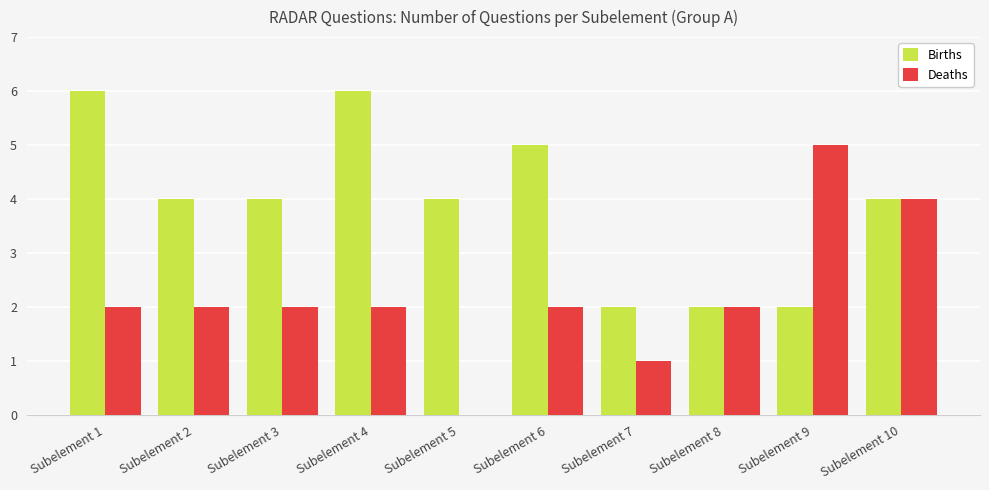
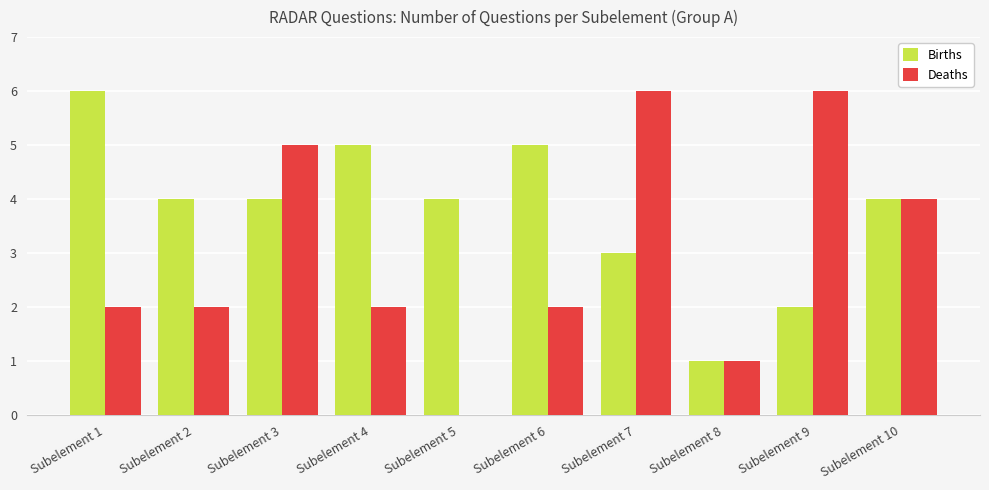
Deaths, Subelement 3: 2 -> 5
Births, Subelement 4: 6 -> 5
Births, Subelement 7: 2 -> 3
Deaths, Subelement 7: 1 -> 6
Births, Subelement 8: 2 -> 1
Deaths, Subelement 8: 2 -> 1
Deaths, Subelement 9: 5 -> 6
